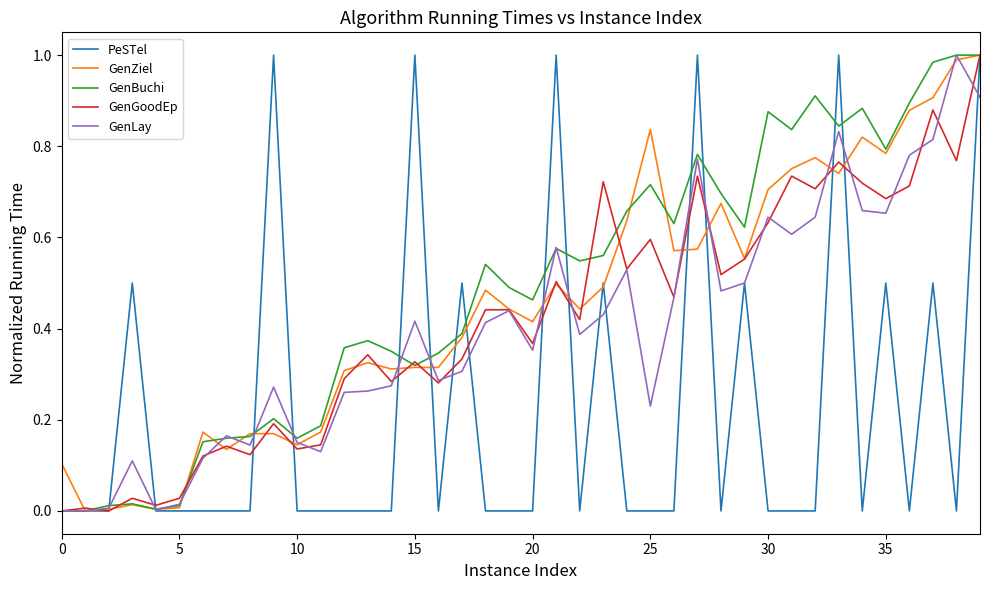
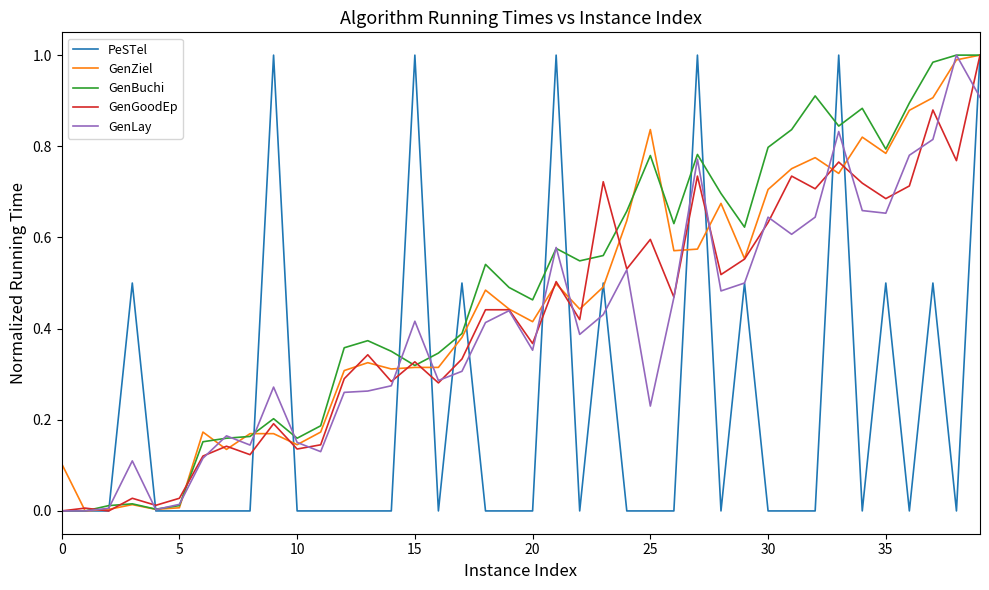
GenBuchi, 25: 0.72 -> 0.78
GenBuchi, 30: 0.88 -> 0.80
